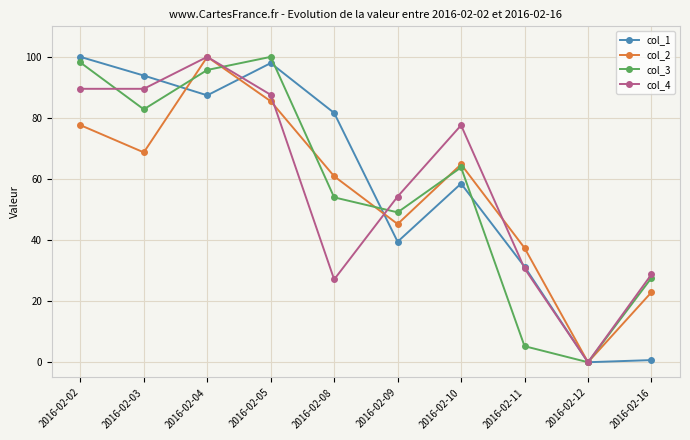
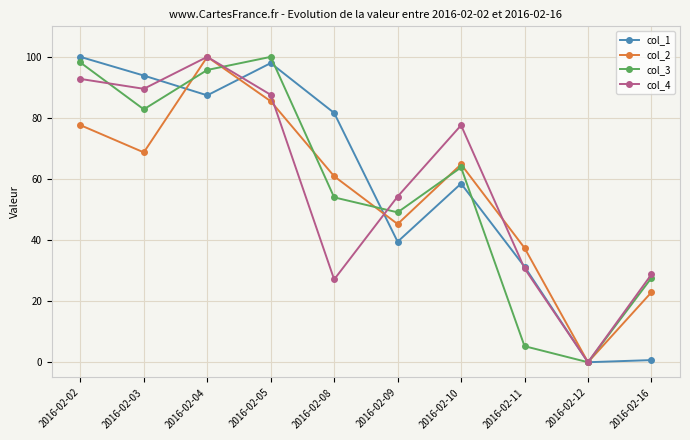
col_4, 2016-02-02: 90 -> 93
